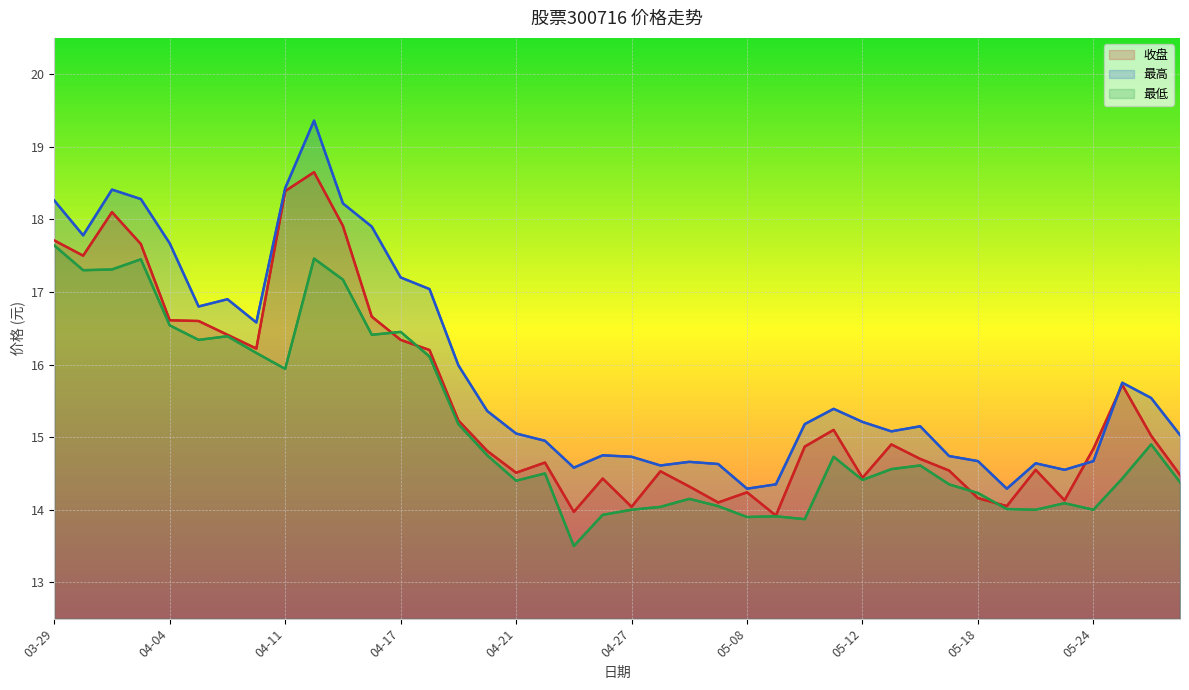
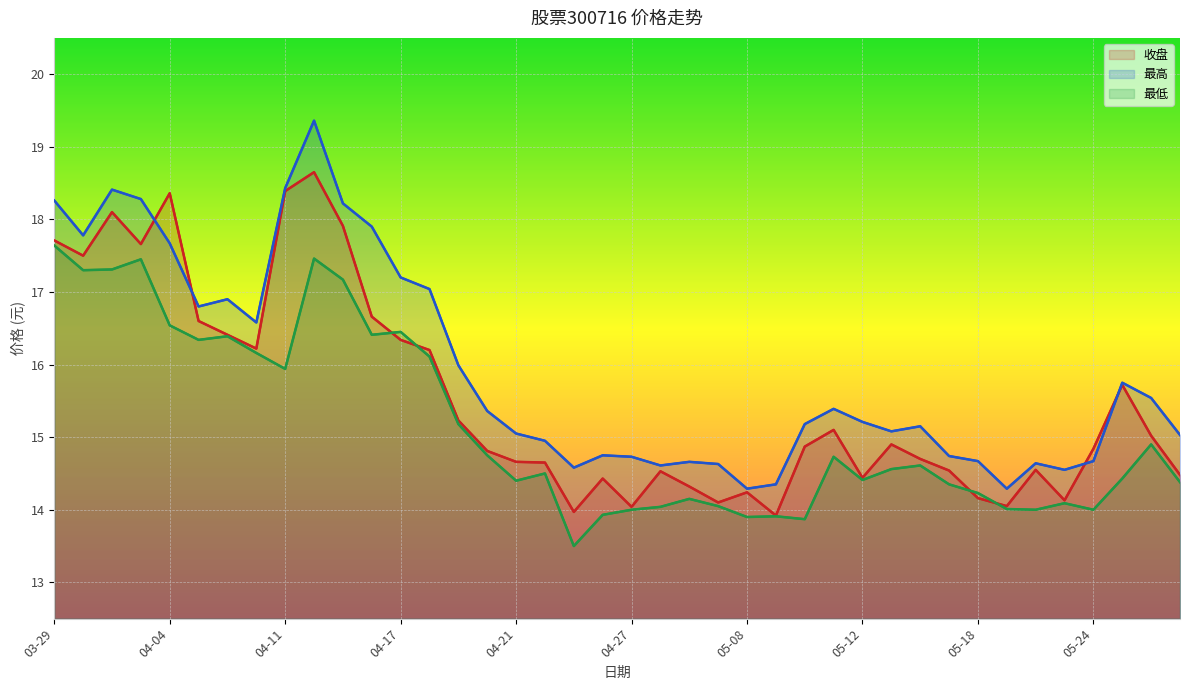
收盘, 04-04: 16.6 -> 18.4
收盘, 04-21: 14.5 -> 14.7
